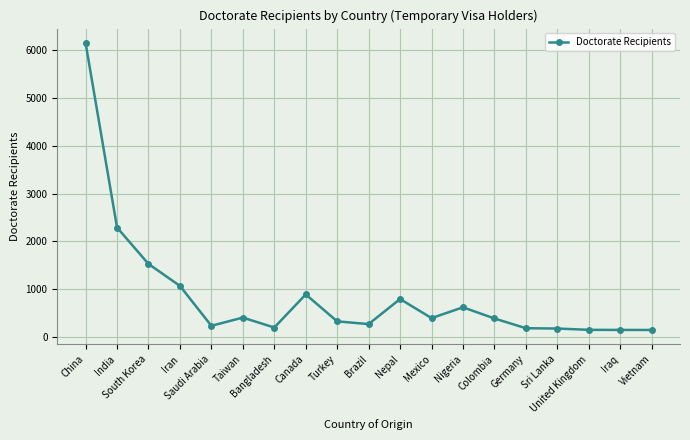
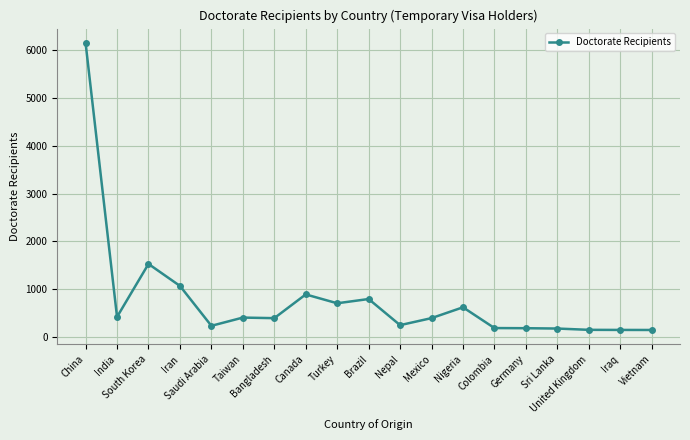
India: 2300 -> 400
Bangladesh: 200 -> 400
Turkey: 300 -> 700
Brazil: 300 -> 800
Nepal: 800 -> 300
Colombia: 400 -> 200
